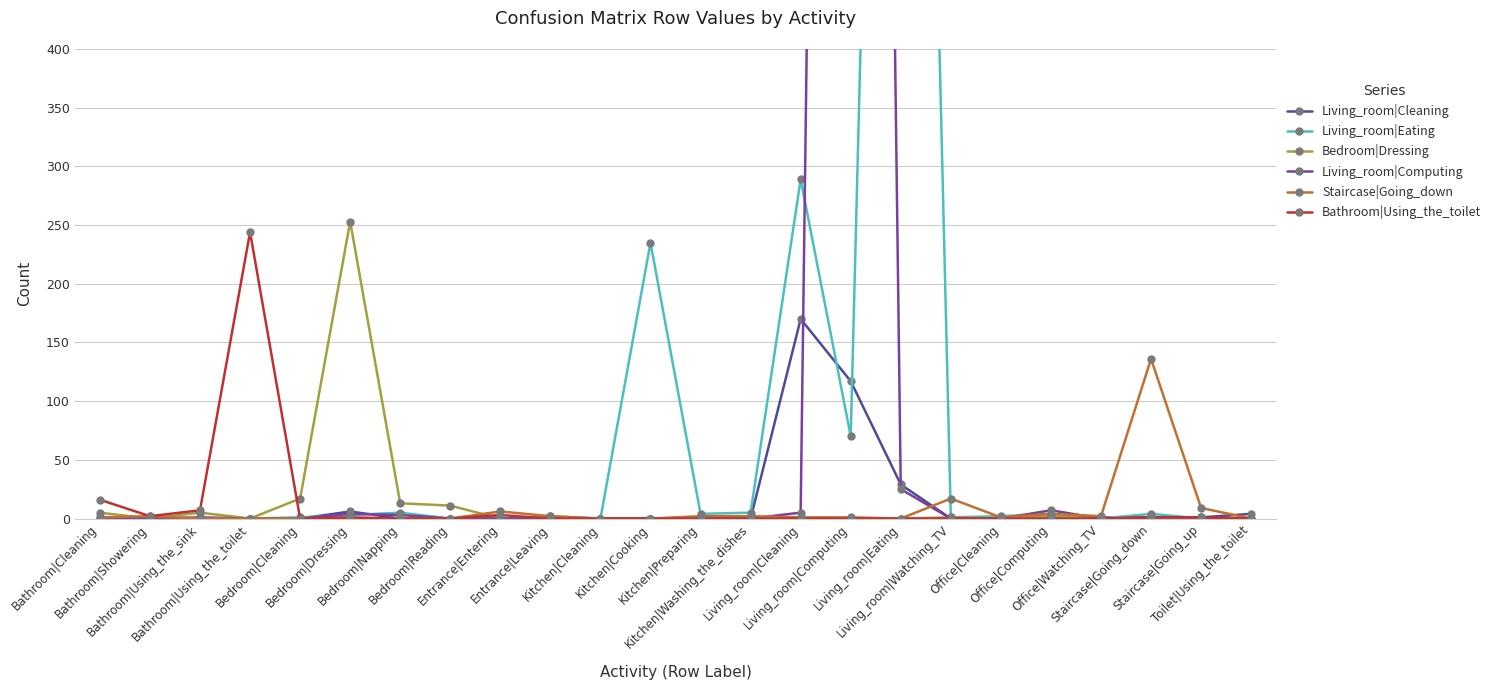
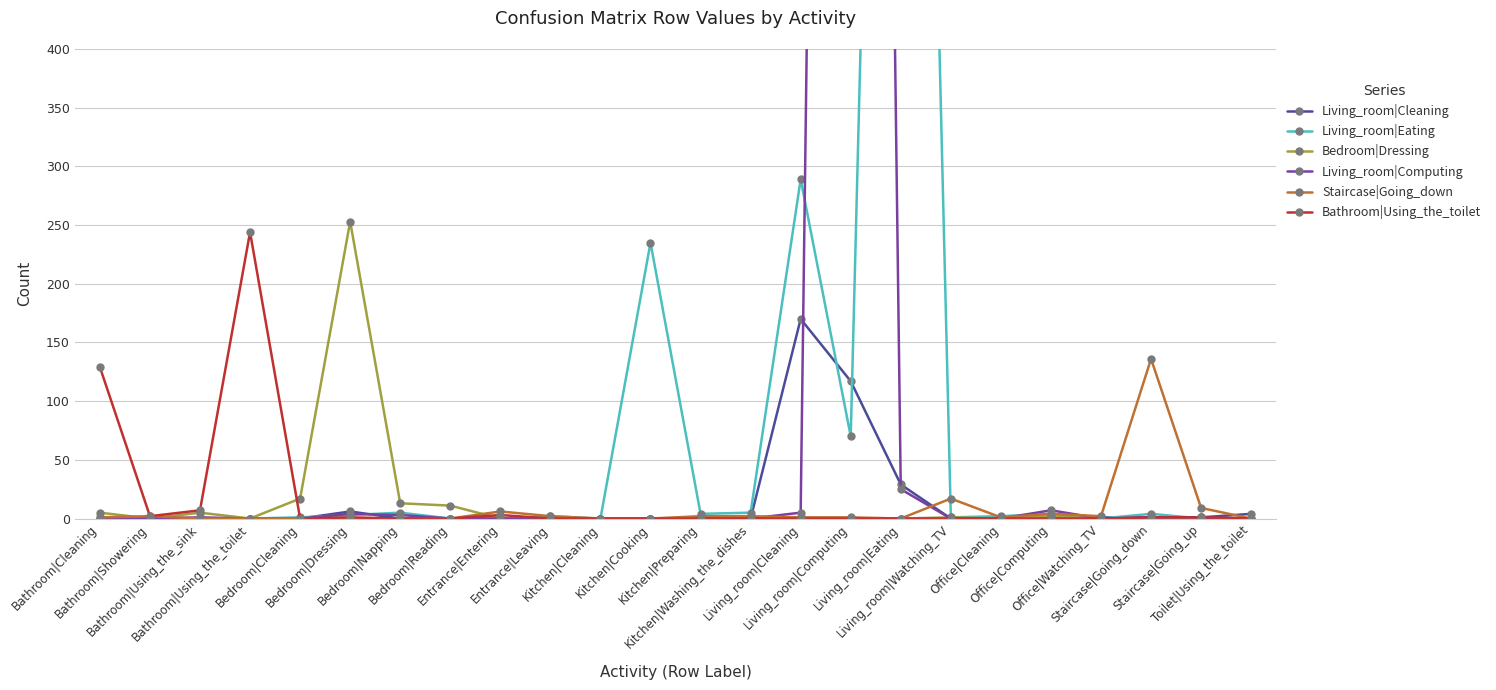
Bathroom|Using_the_toilet, Bathroom|Cleaning: 16 -> 129
